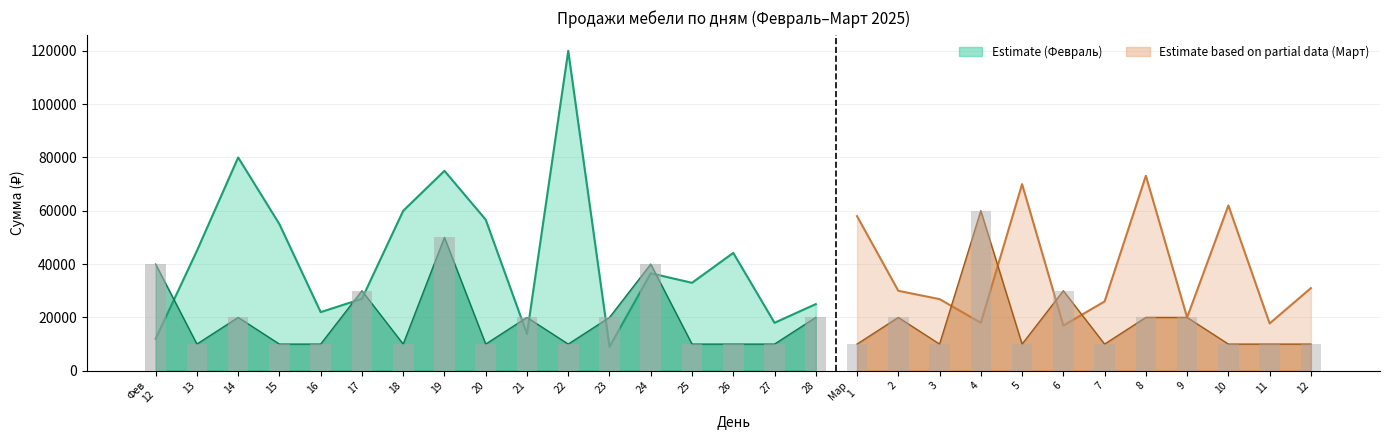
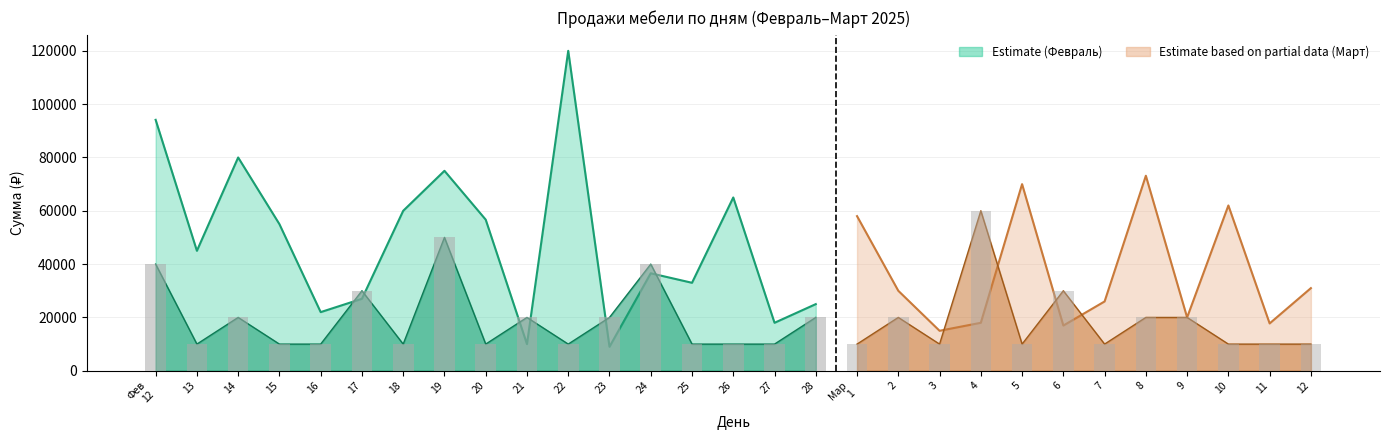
Estimate (Февраль), Фев 12: 12000 -> 94000
Estimate (Февраль), 21: 14000 -> 10000
Estimate (Февраль), 26: 44000 -> 65000
Estimate based on partial data (Март), 3: 27000 -> 15000
